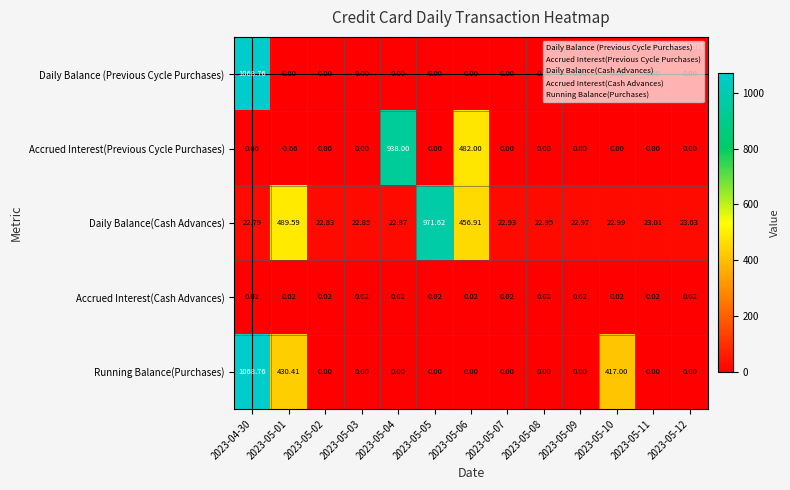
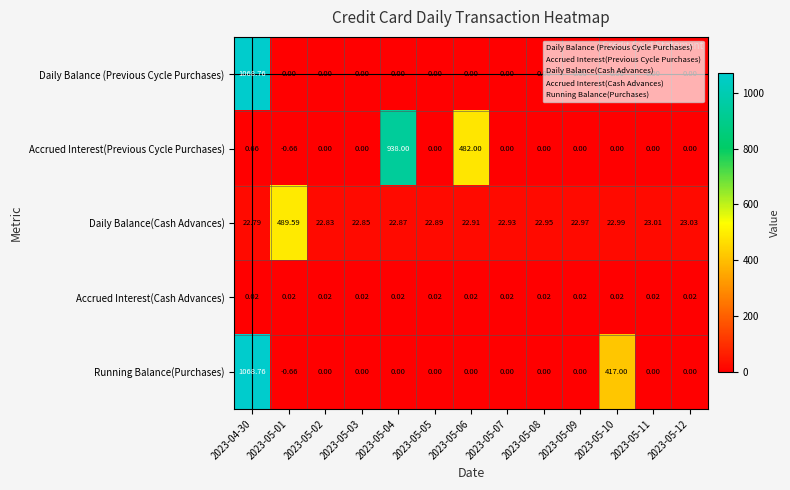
Daily Balance(Cash Advances), 2023-05-05: 971.62 -> 22.89
Daily Balance(Cash Advances), 2023-05-06: 456.91 -> 22.91
Running Balance(Purchases), 2023-05-01: 430.41 -> -0.66
